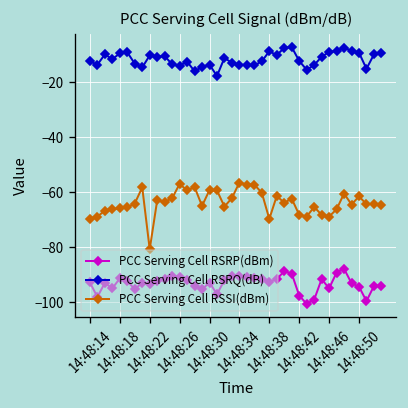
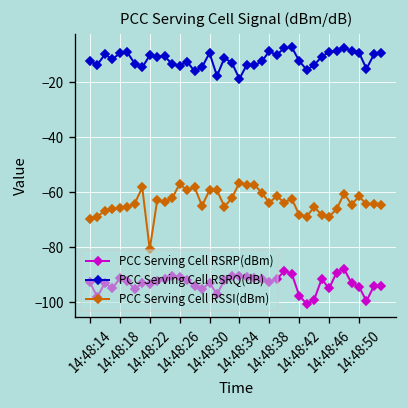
PCC Serving Cell RSRQ(dB), 14:48:30: -14 -> -9
PCC Serving Cell RSRQ(dB), 14:48:34: -14 -> -19
PCC Serving Cell RSSI(dBm), 14:48:38: -70 -> -64
